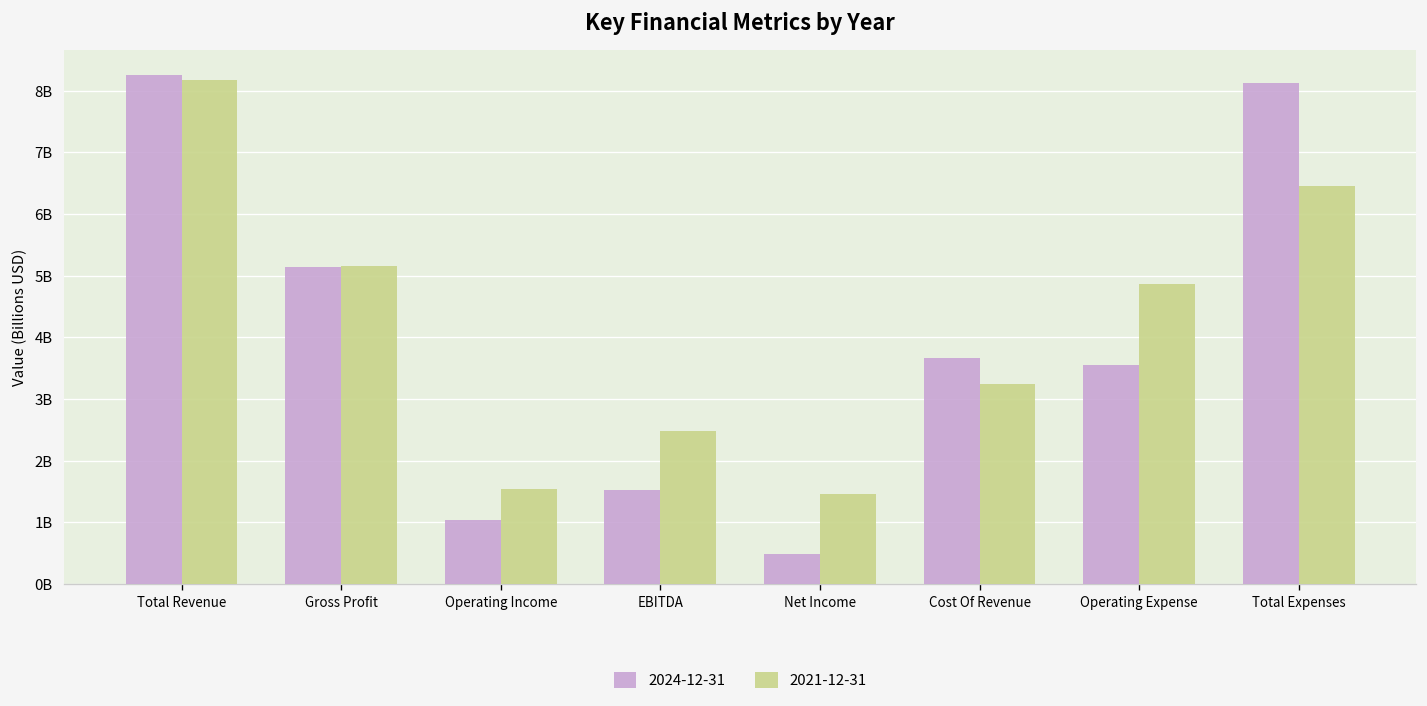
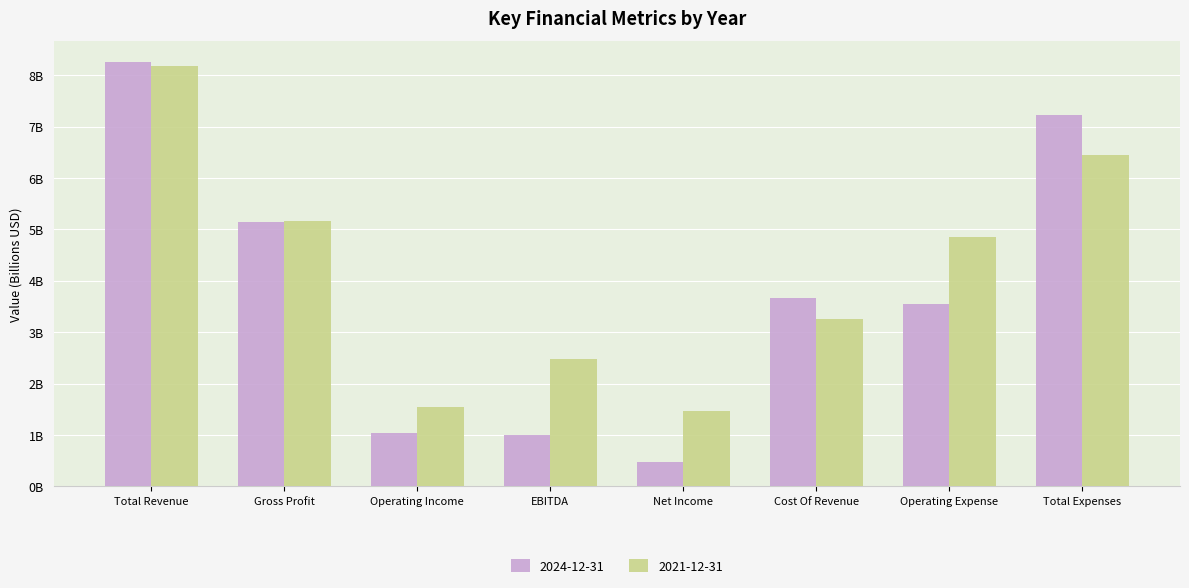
2024-12-31, EBITDA: 1500000000 -> 1000000000
2024-12-31, Total Expenses: 8100000000 -> 7200000000
